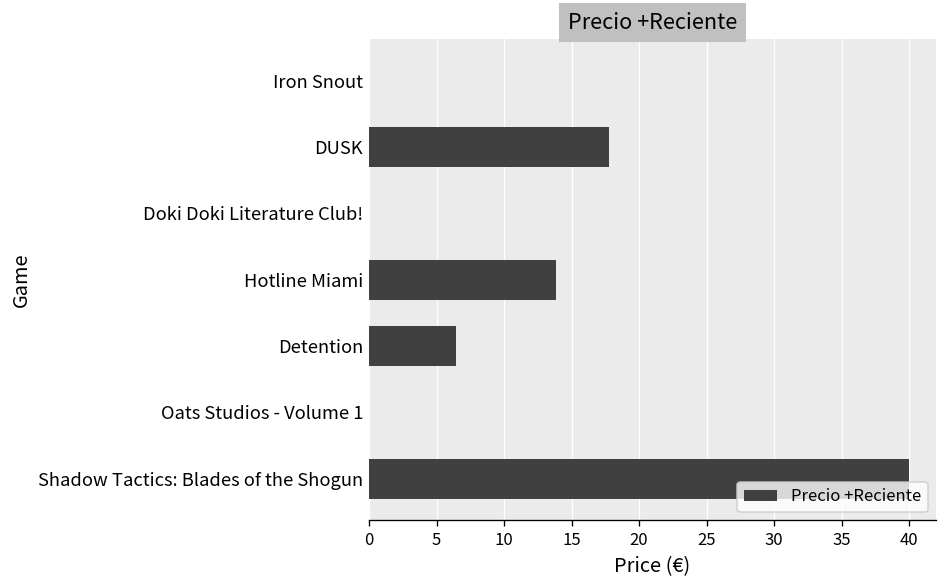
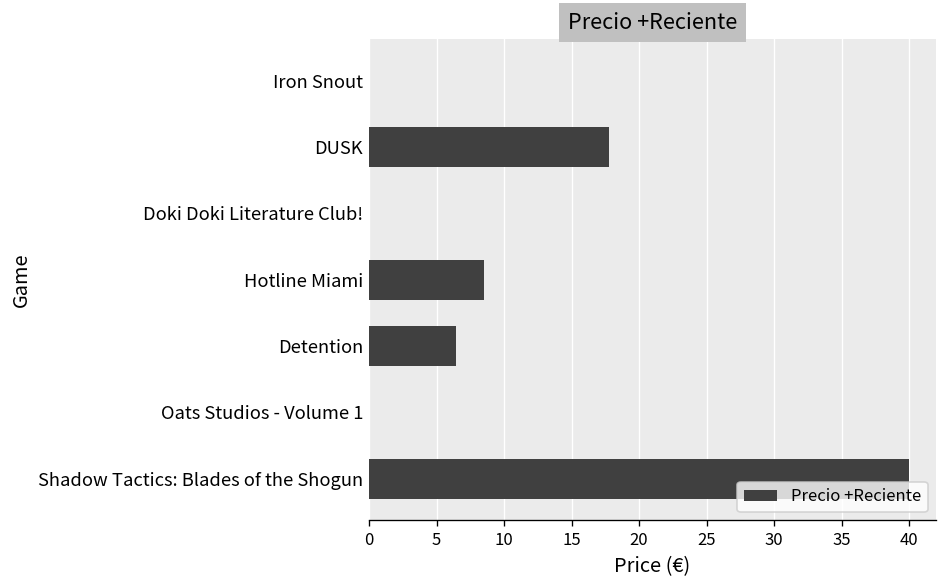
Hotline Miami: 13.8 -> 8.5
